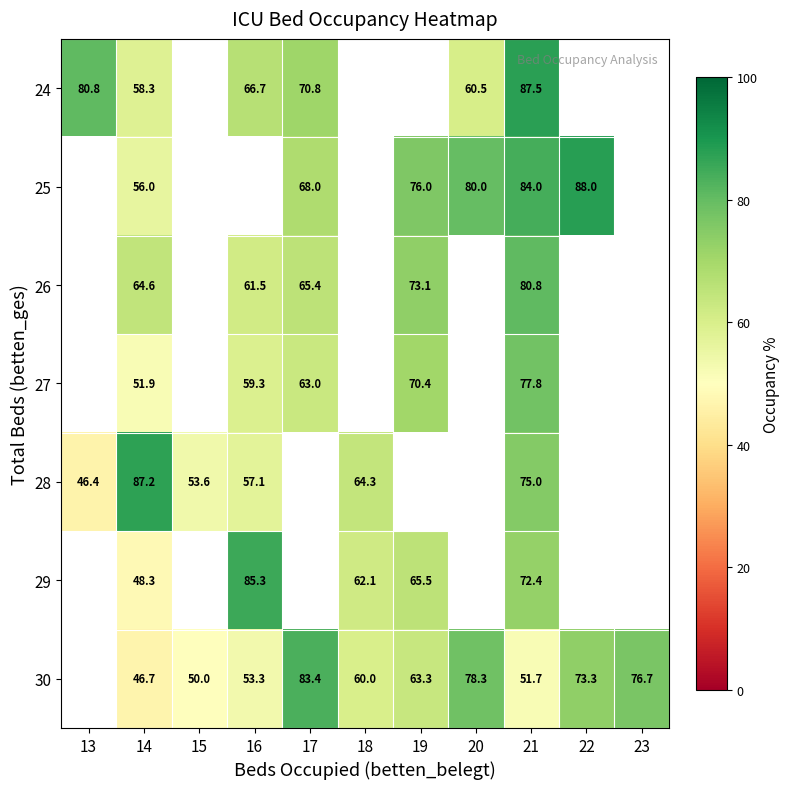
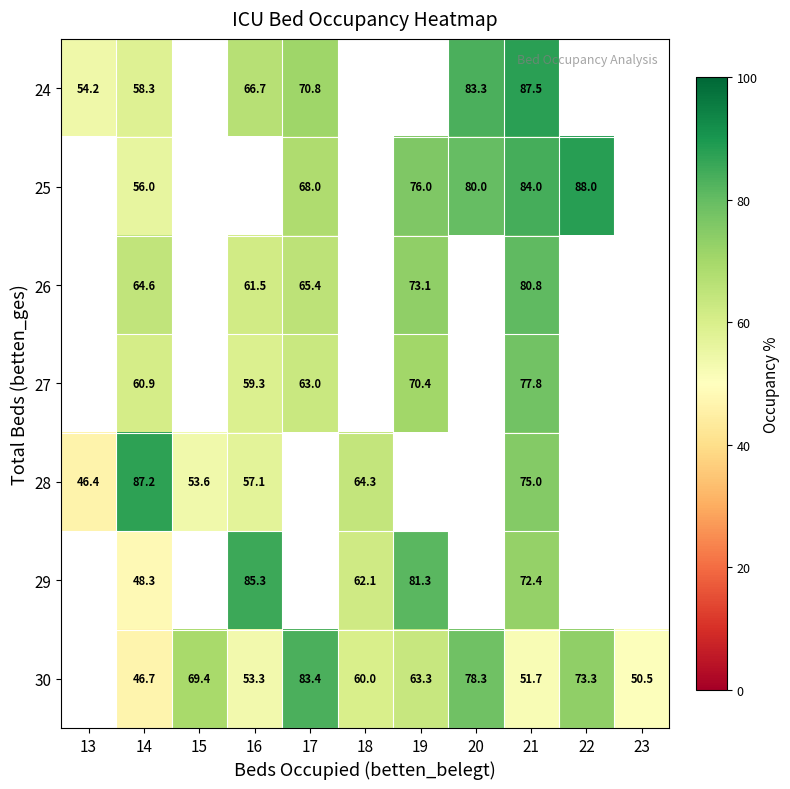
24, 13: 80.8 -> 54.2
24, 20: 60.5 -> 83.3
27, 14: 51.9 -> 60.9
29, 19: 65.5 -> 81.3
30, 15: 50.0 -> 69.4
30, 23: 76.7 -> 50.5
